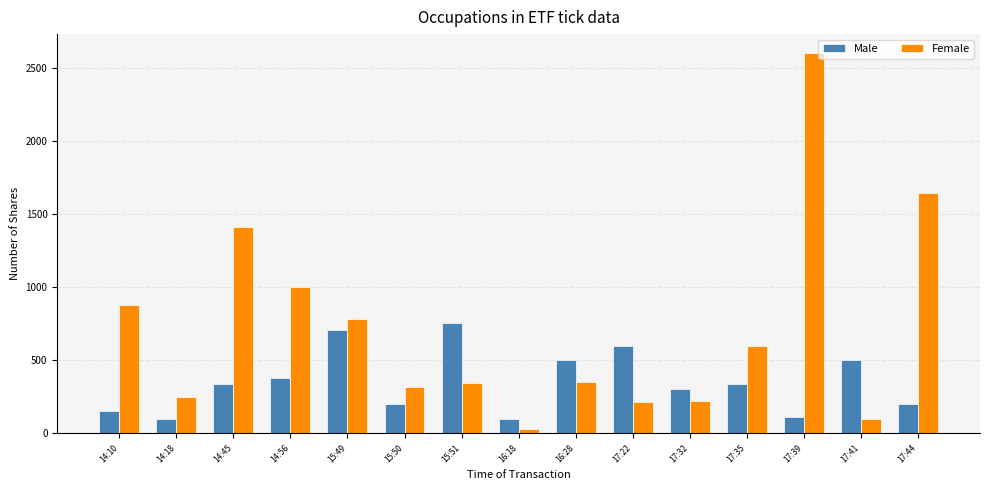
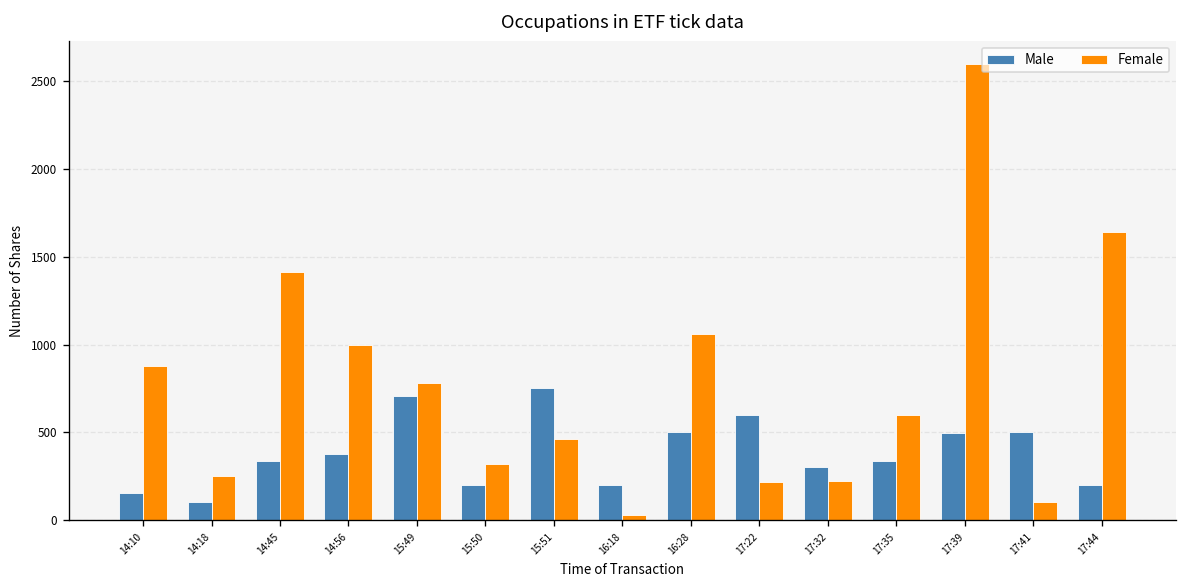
Female, 15:51: 340 -> 460
Male, 16:18: 100 -> 200
Female, 16:28: 350 -> 1060
Male, 17:39: 110 -> 500
